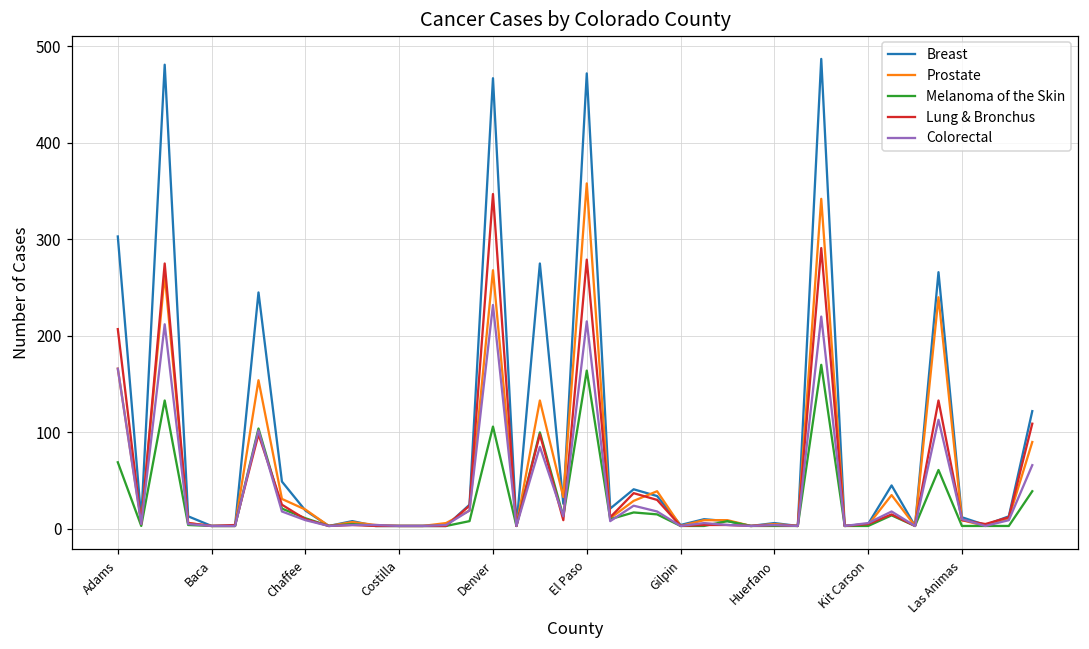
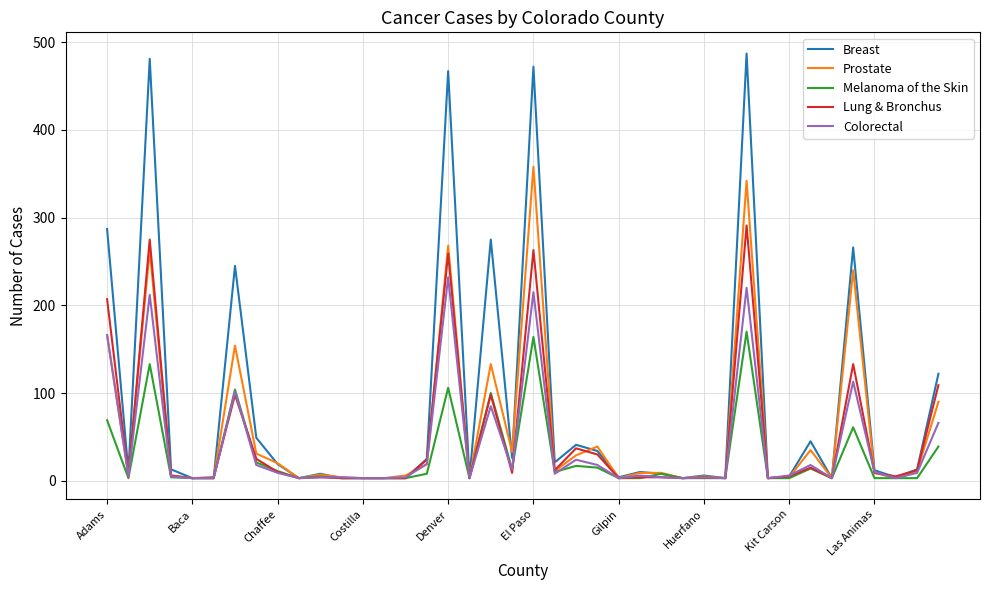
Breast, Adams: 300 -> 290
Lung & Bronchus, Denver: 350 -> 260
Lung & Bronchus, El Paso: 280 -> 260
